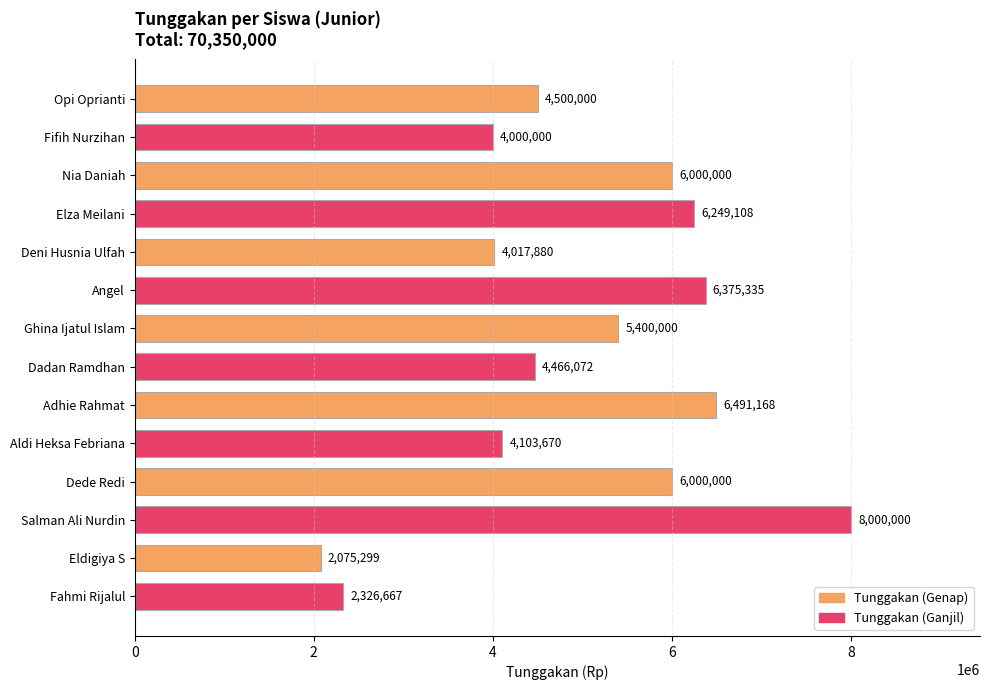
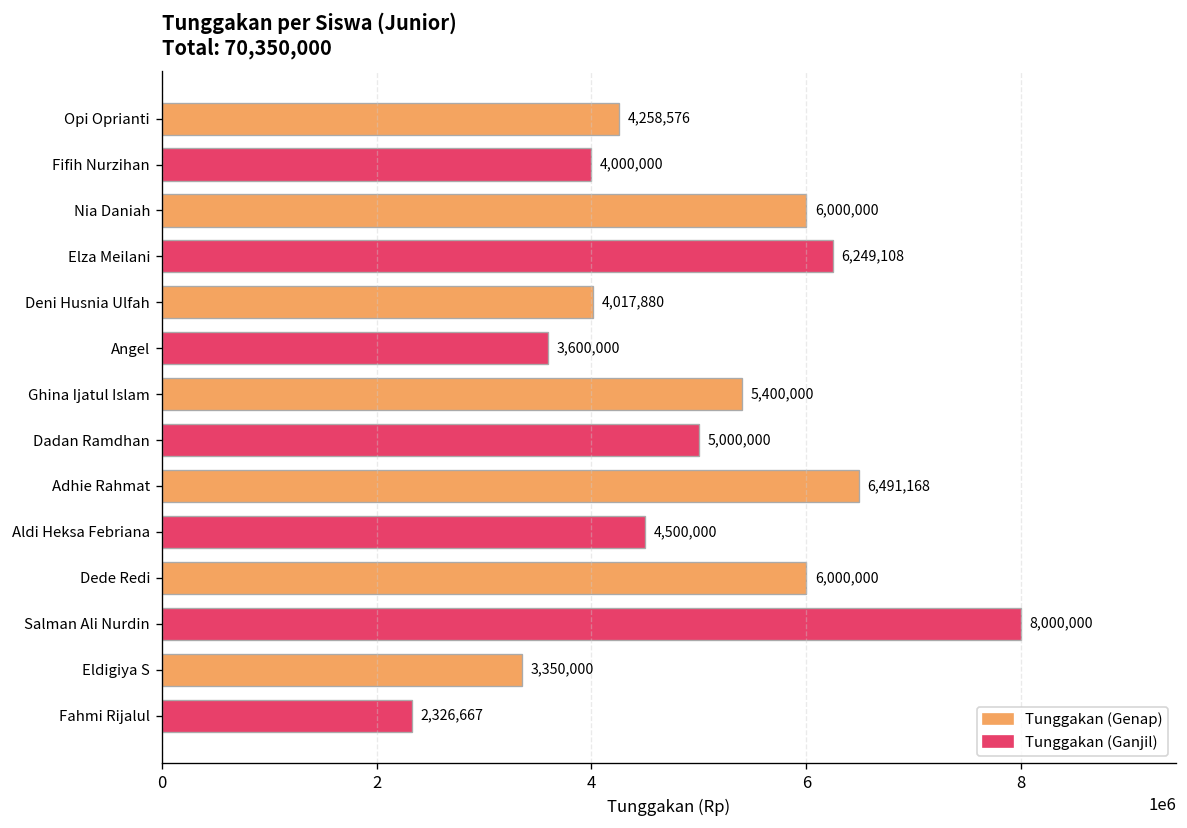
Opi Oprianti: 4,500,000 -> 4,258,576
Angel: 6,375,335 -> 3,600,000
Dadan Ramdhan: 4,466,072 -> 5,000,000
Aldi Heksa Febriana: 4,103,670 -> 4,500,000
Eldigiya S: 2,075,299 -> 3,350,000
